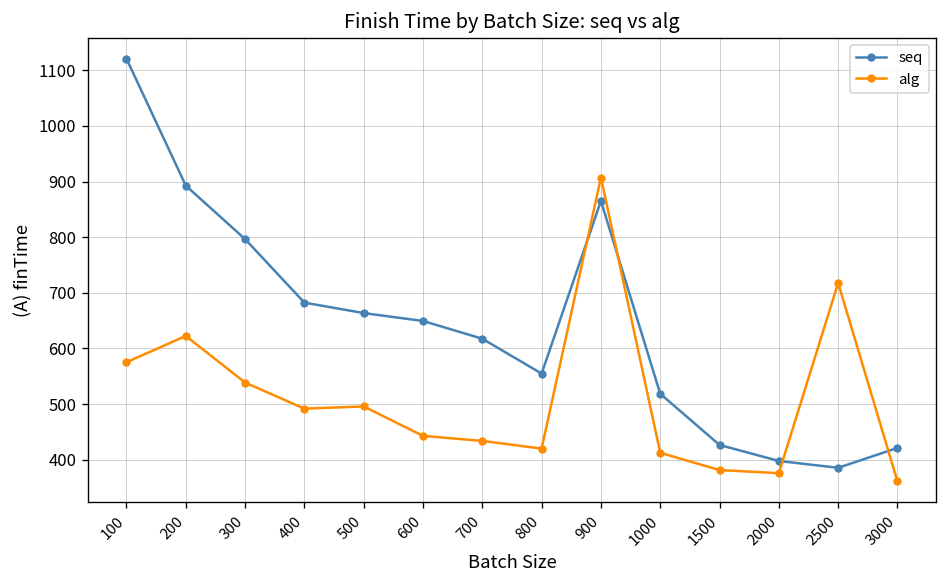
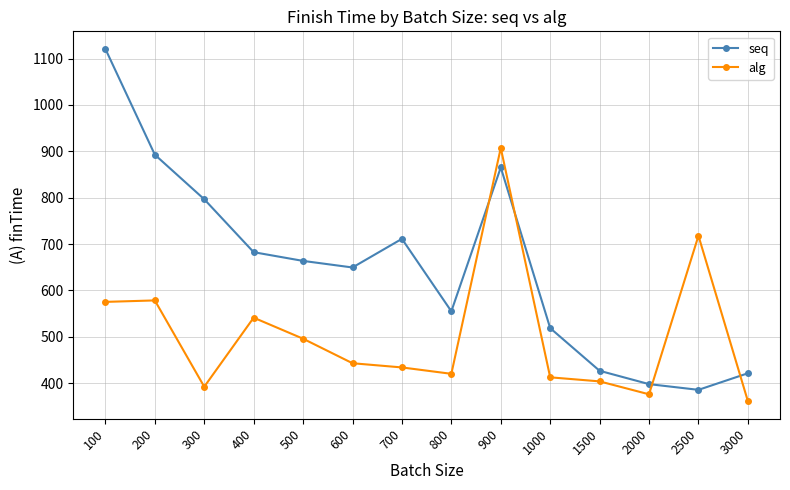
alg, 200: 620 -> 580
alg, 300: 540 -> 390
alg, 400: 490 -> 540
seq, 700: 620 -> 710
alg, 1500: 380 -> 400
